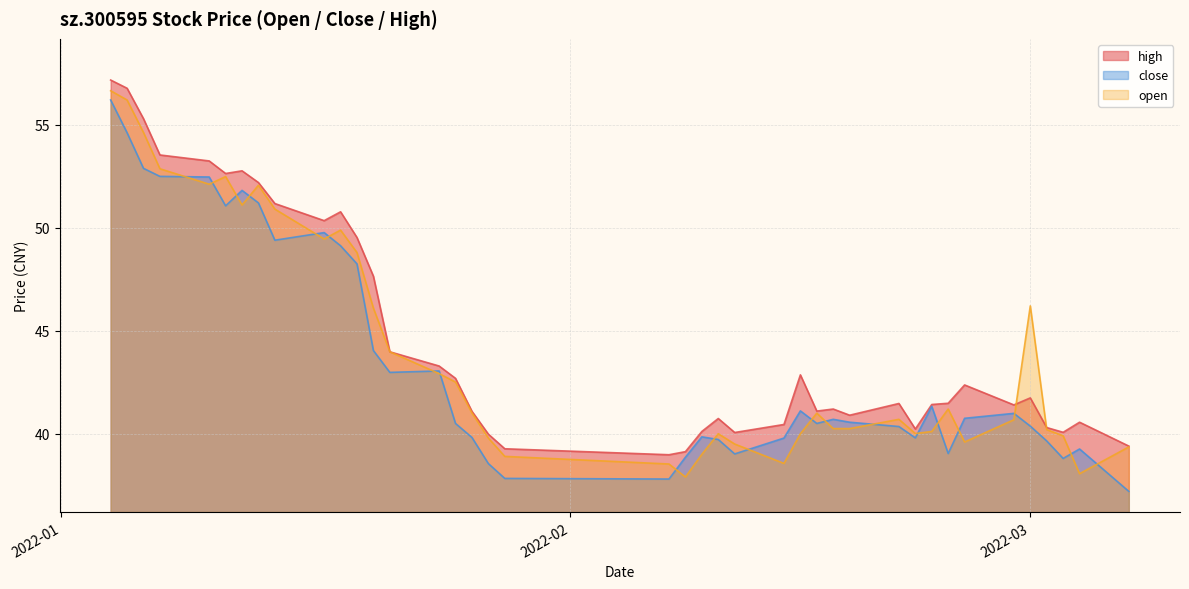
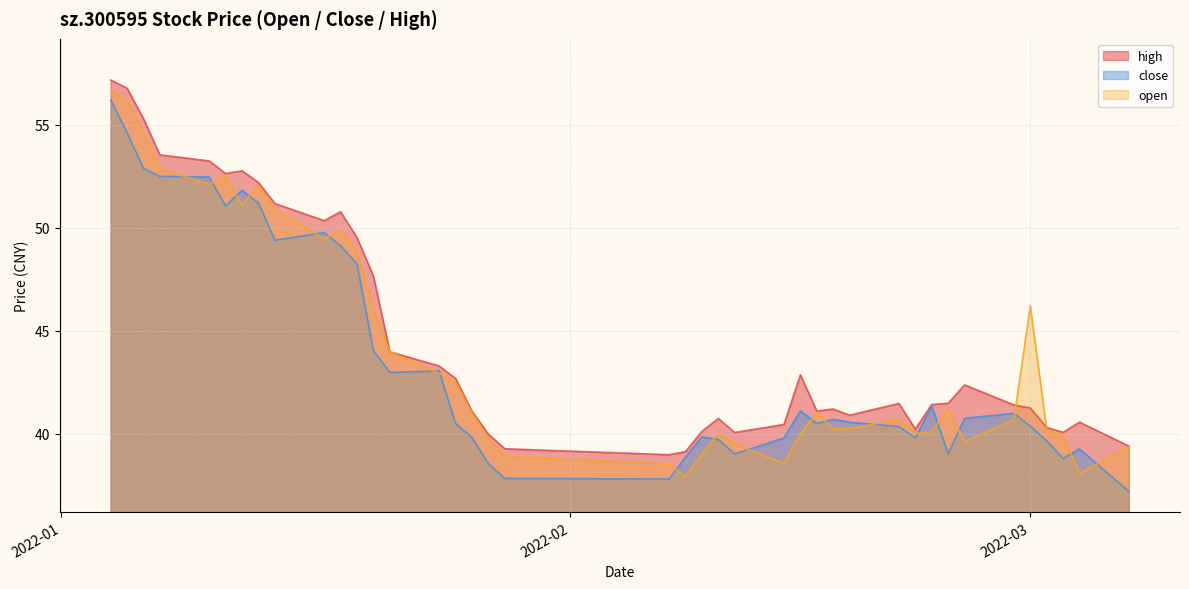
high, 2022-03: 41.7 -> 41.3
